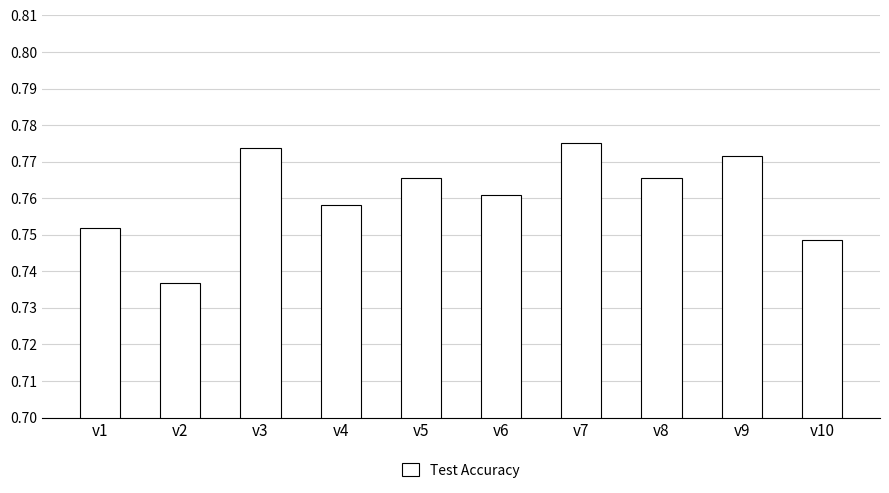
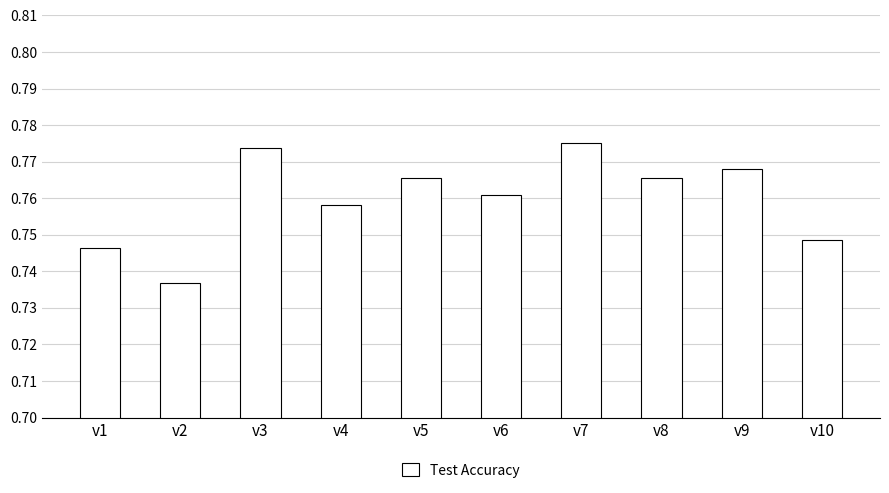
v1: 0.752 -> 0.746
v9: 0.771 -> 0.768
